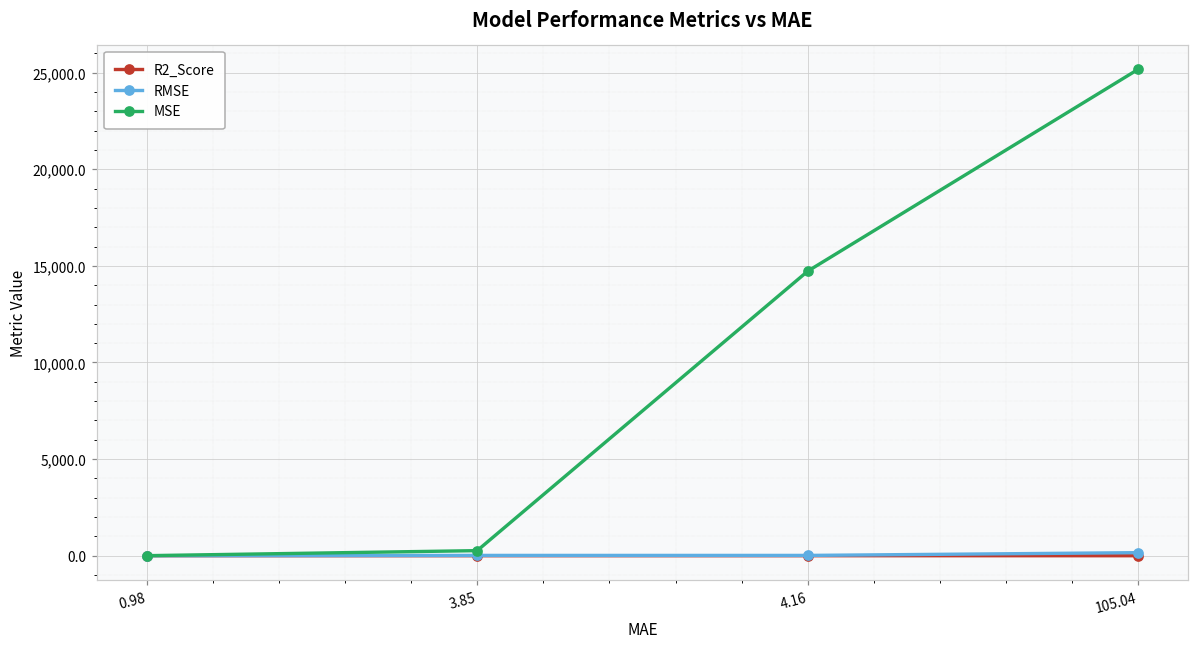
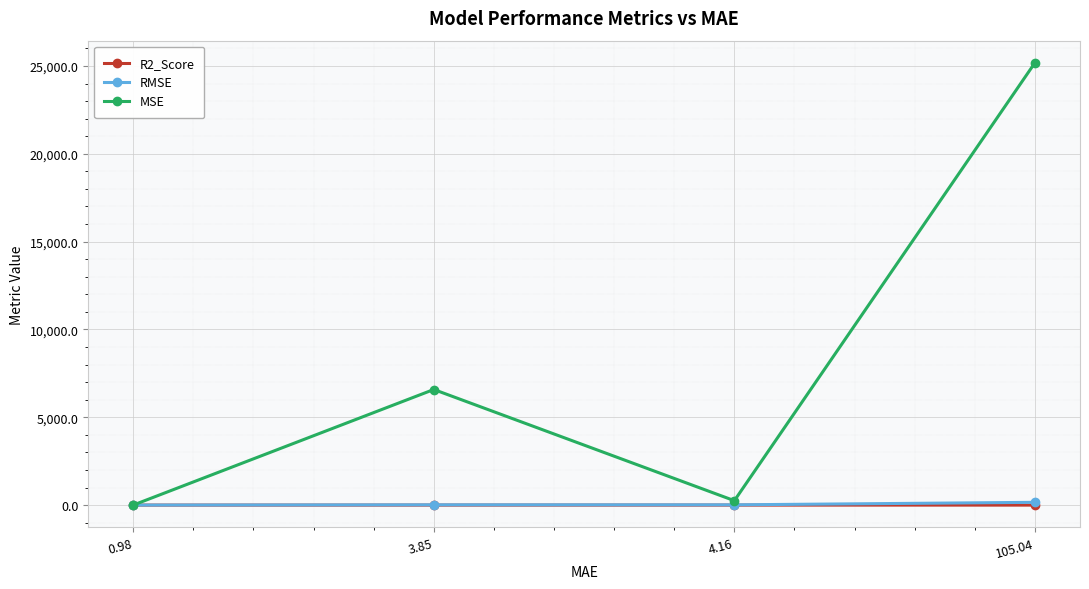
MSE, 3.85: 300 -> 6,600
MSE, 4.16: 14,700 -> 300
